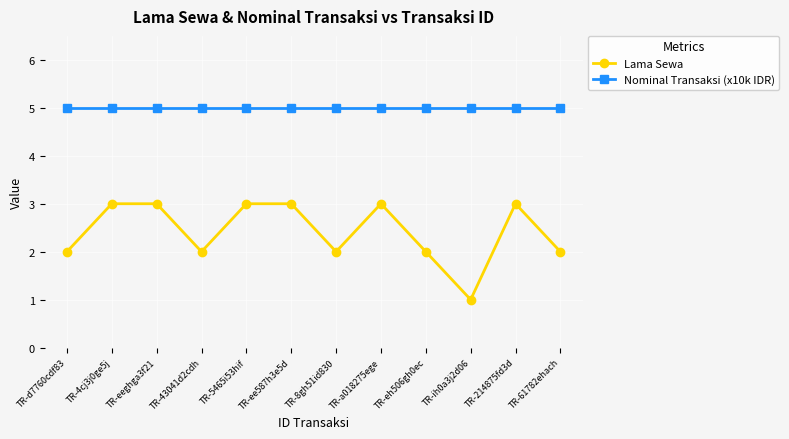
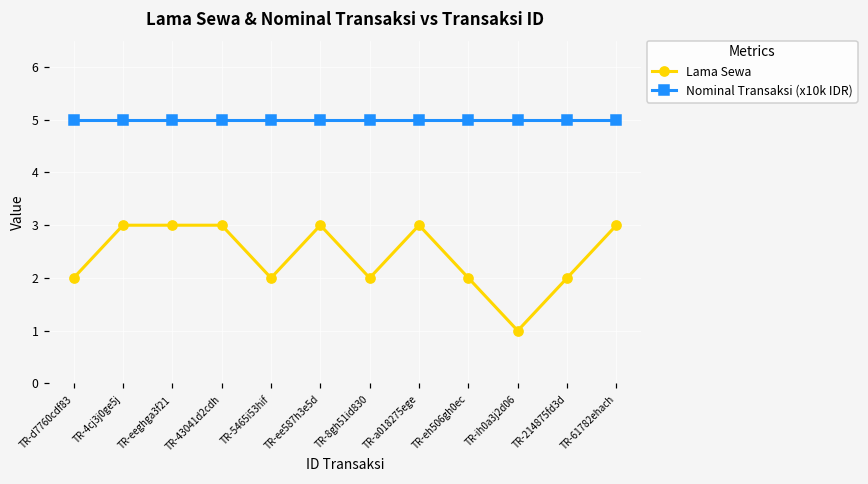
Lama Sewa, TR-43041d2cdh: 2 -> 3
Lama Sewa, TR-5465i53hif: 3 -> 2
Lama Sewa, TR-214875fd3d: 3 -> 2
Lama Sewa, TR-61782ehach: 2 -> 3
